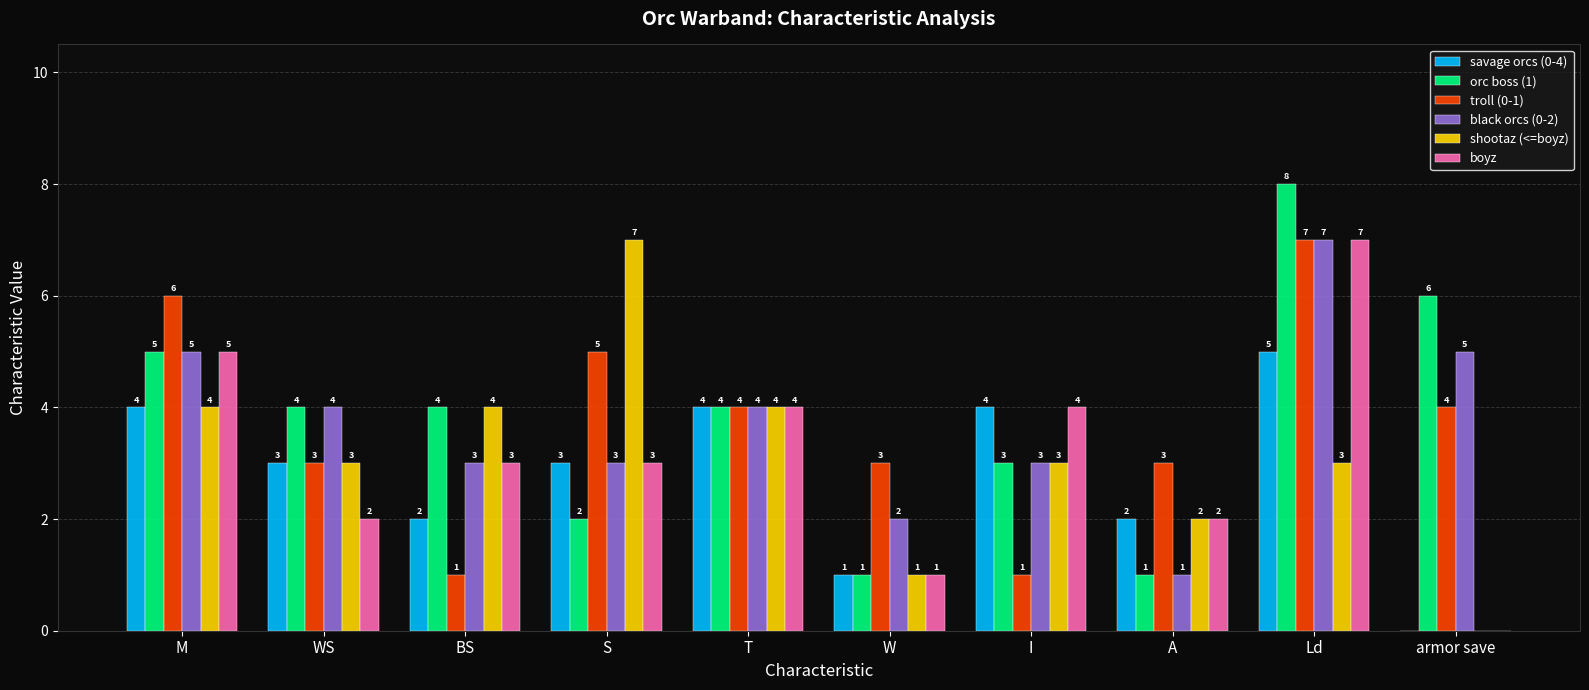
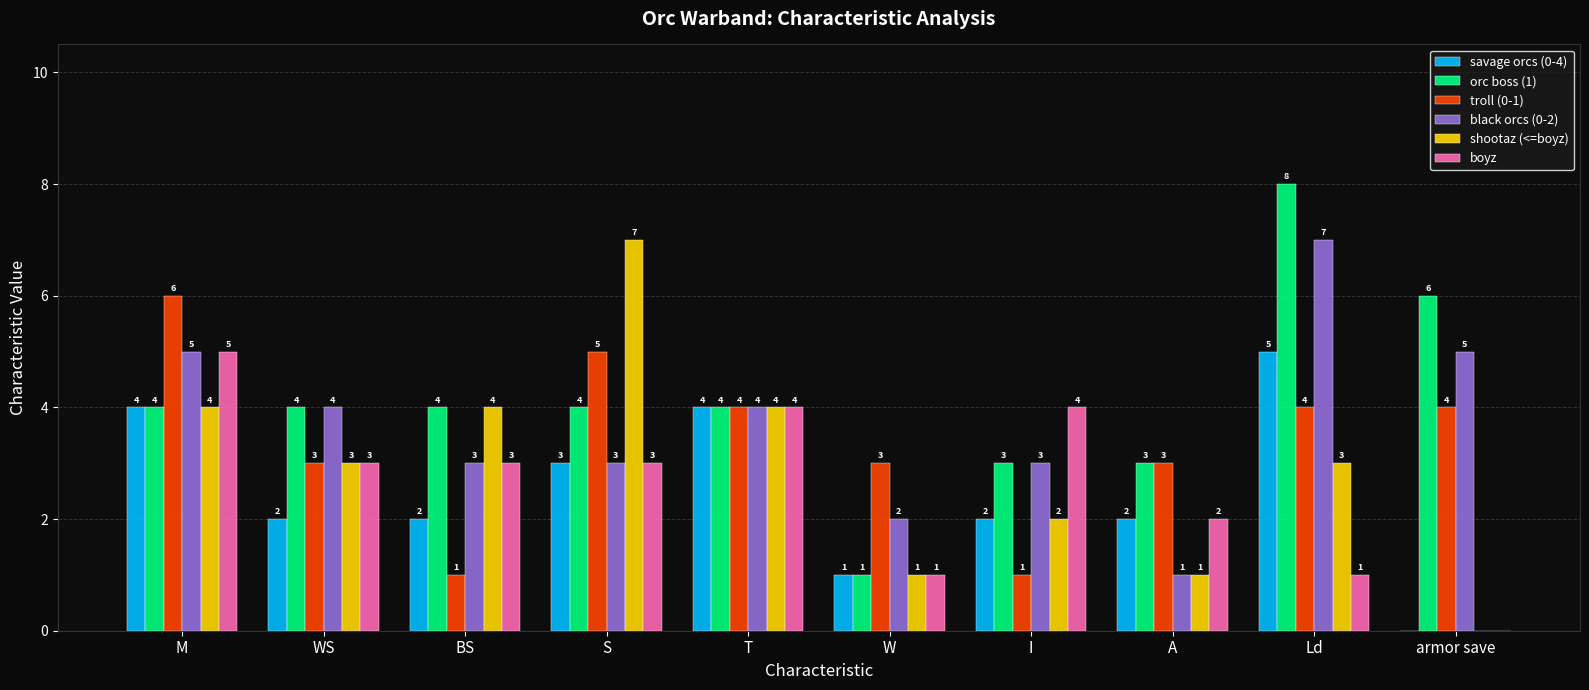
orc boss (1), M: 5 -> 4
savage orcs (0-4), WS: 3 -> 2
boyz, WS: 2 -> 3
orc boss (1), S: 2 -> 4
savage orcs (0-4), I: 4 -> 2
shootaz (<=boyz), I: 3 -> 2
orc boss (1), A: 1 -> 3
shootaz (<=boyz), A: 2 -> 1
troll (0-1), Ld: 7 -> 4
boyz, Ld: 7 -> 1
